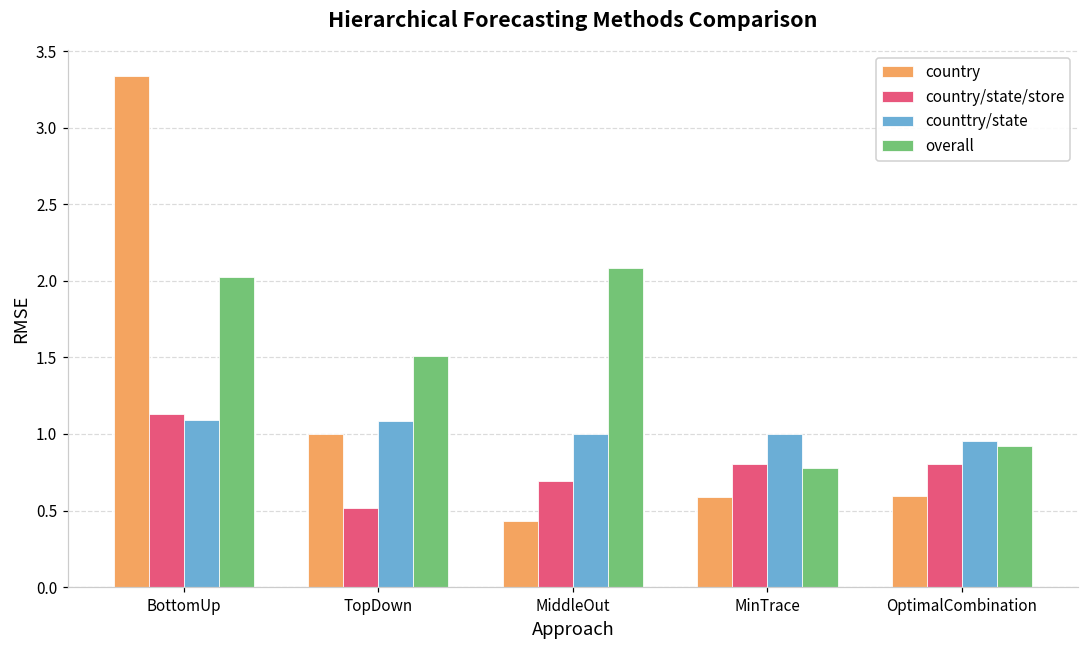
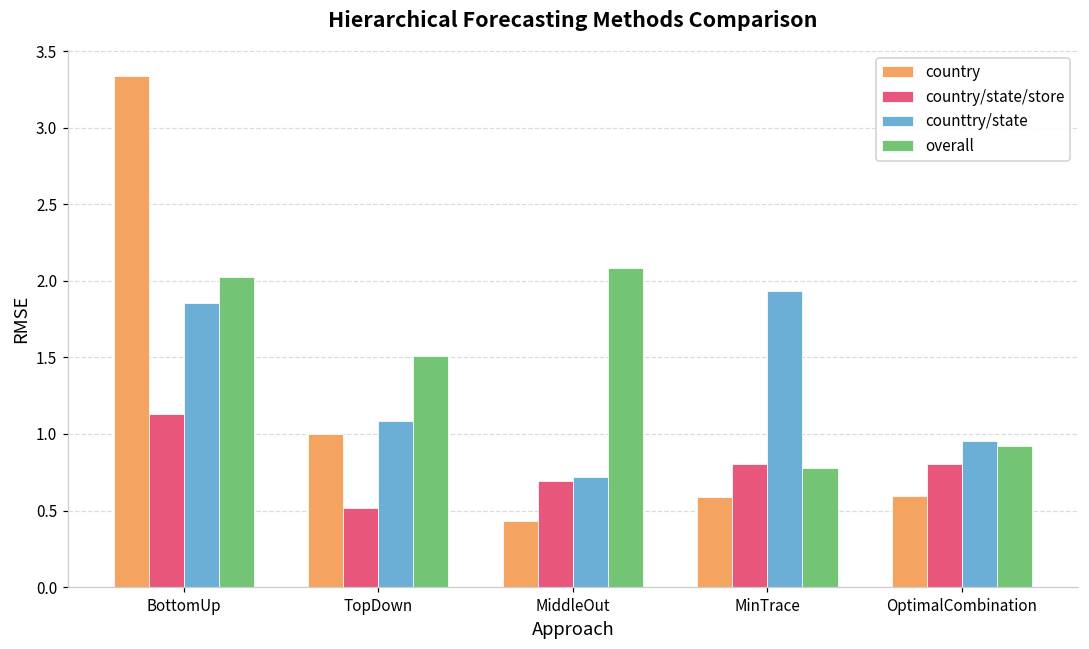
counttry/state, BottomUp: 1.09 -> 1.86
counttry/state, MiddleOut: 1.00 -> 0.72
counttry/state, MinTrace: 1.00 -> 1.94
